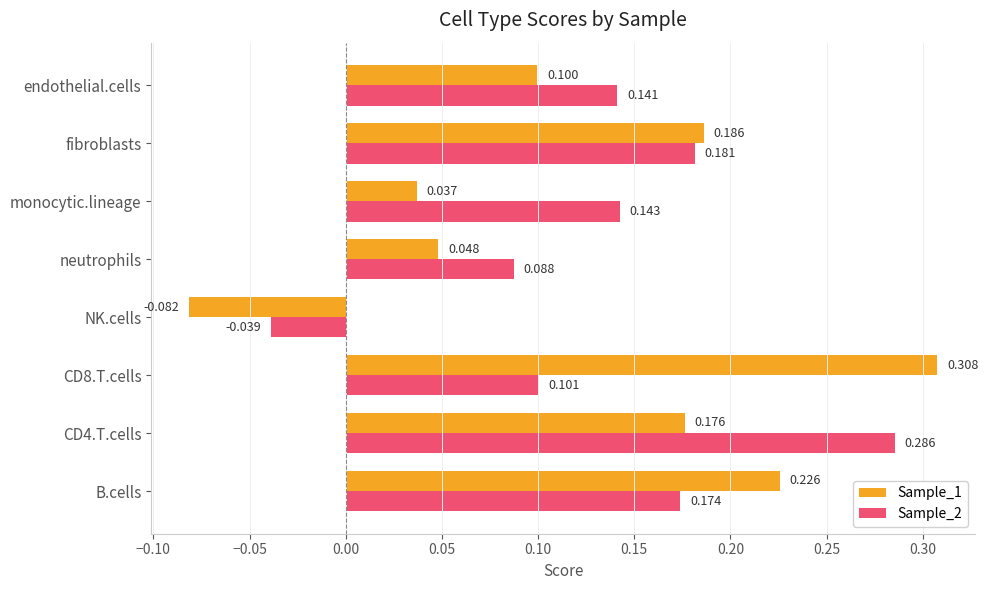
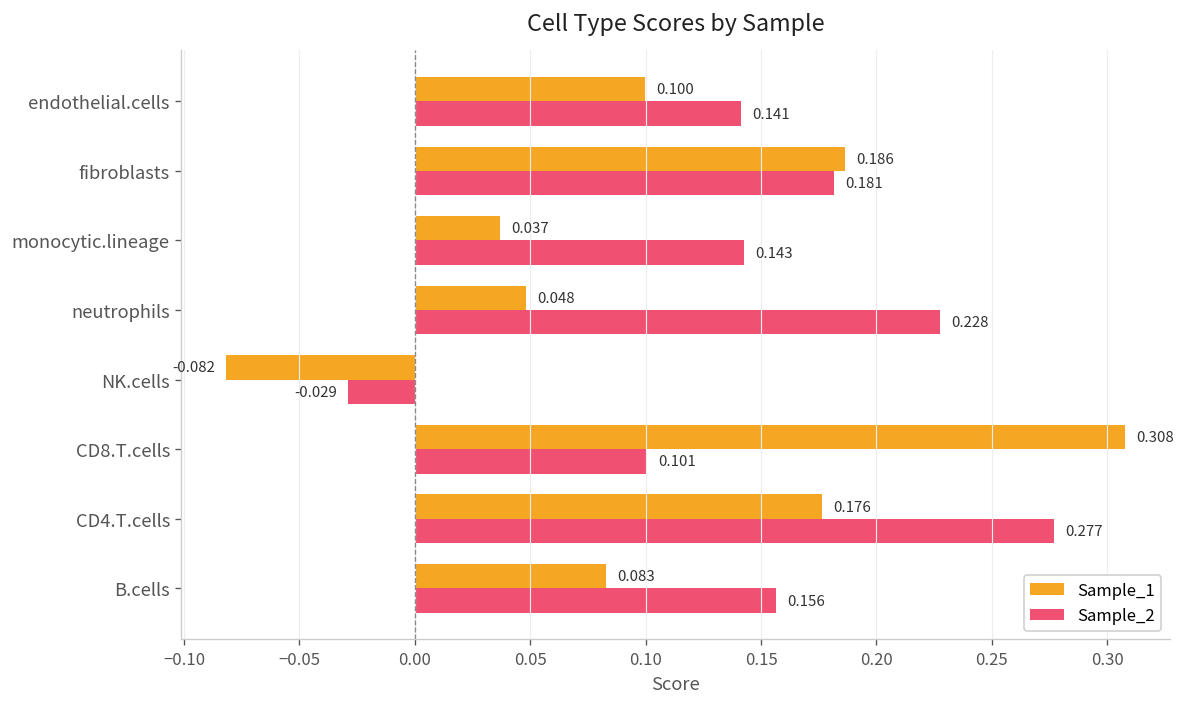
Sample_2, neutrophils: 0.088 -> 0.228
Sample_2, NK.cells: -0.039 -> -0.029
Sample_2, CD4.T.cells: 0.286 -> 0.277
Sample_1, B.cells: 0.226 -> 0.083
Sample_2, B.cells: 0.174 -> 0.156
